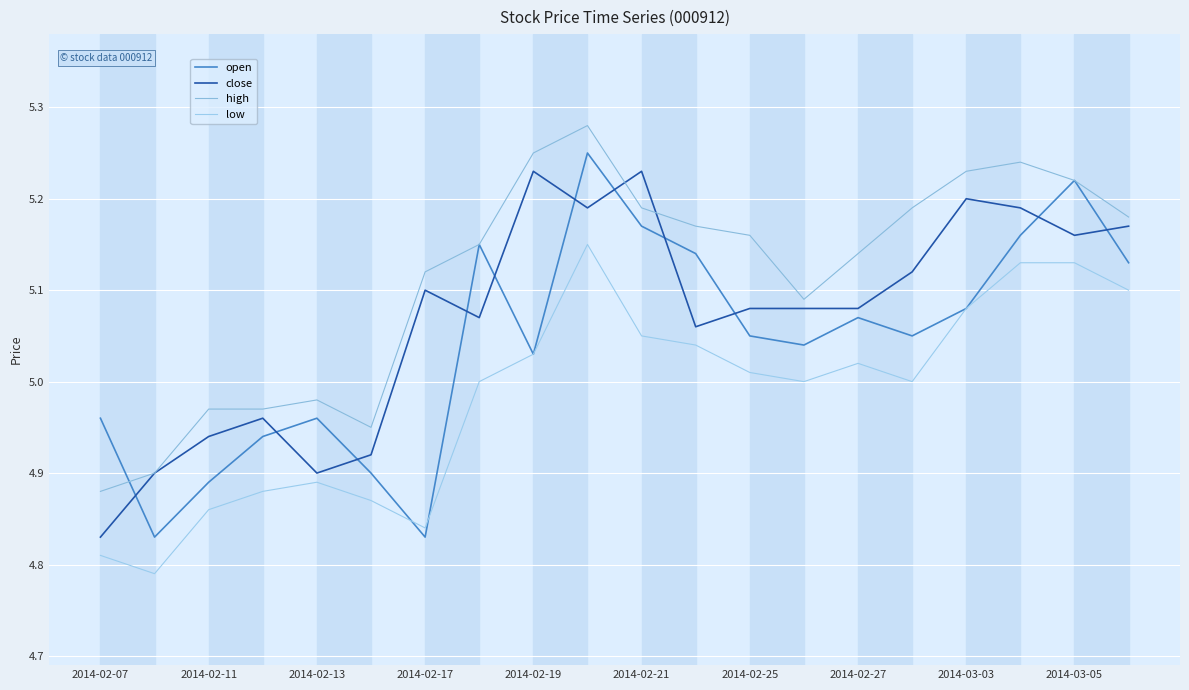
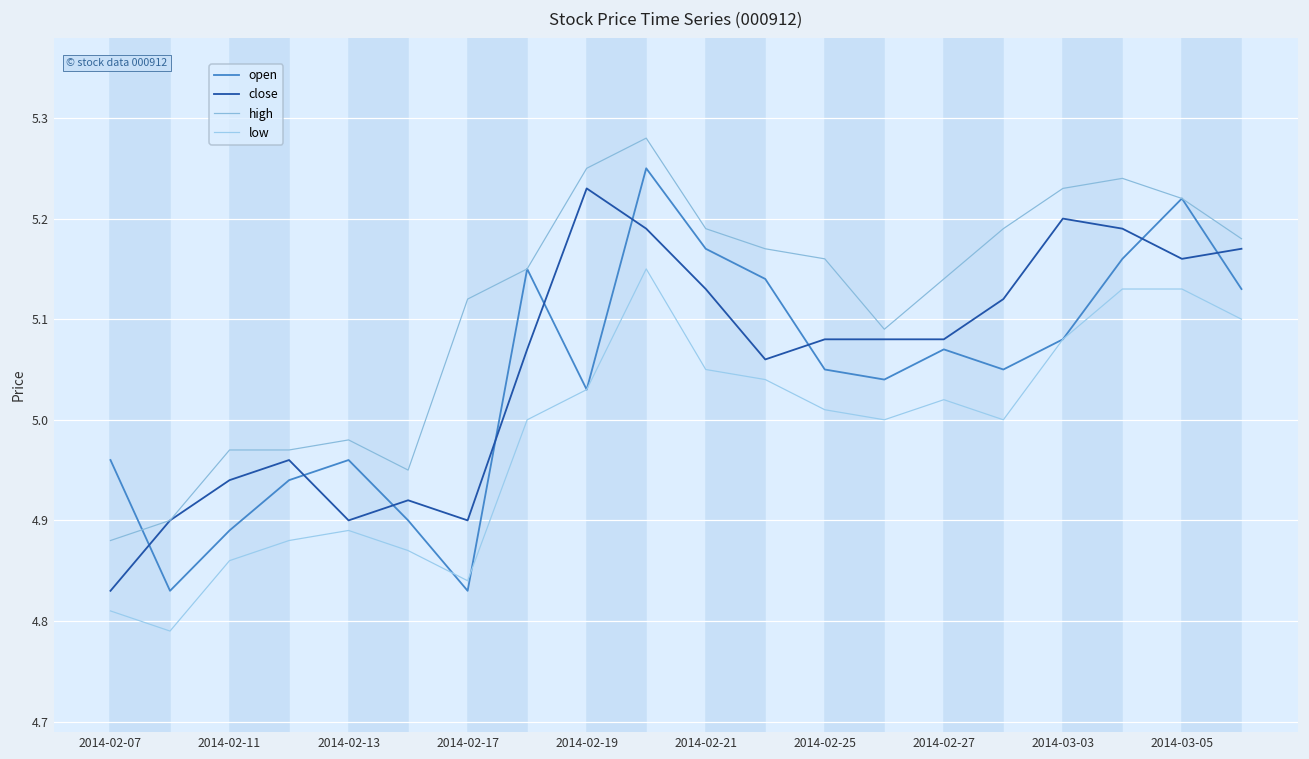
close, 2014-02-17: 5.1 -> 4.9
close, 2014-02-21: 5.23 -> 5.13
